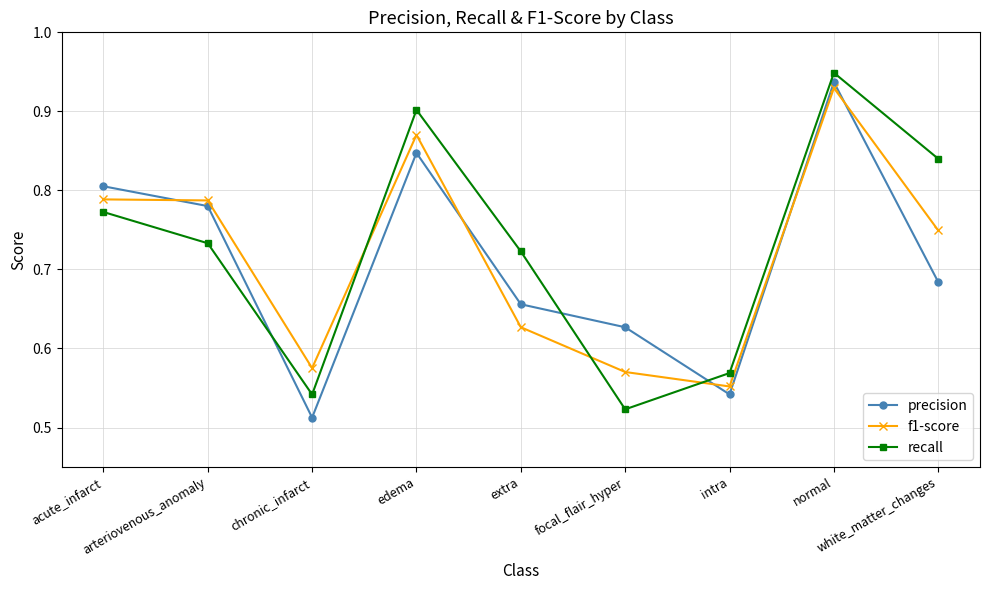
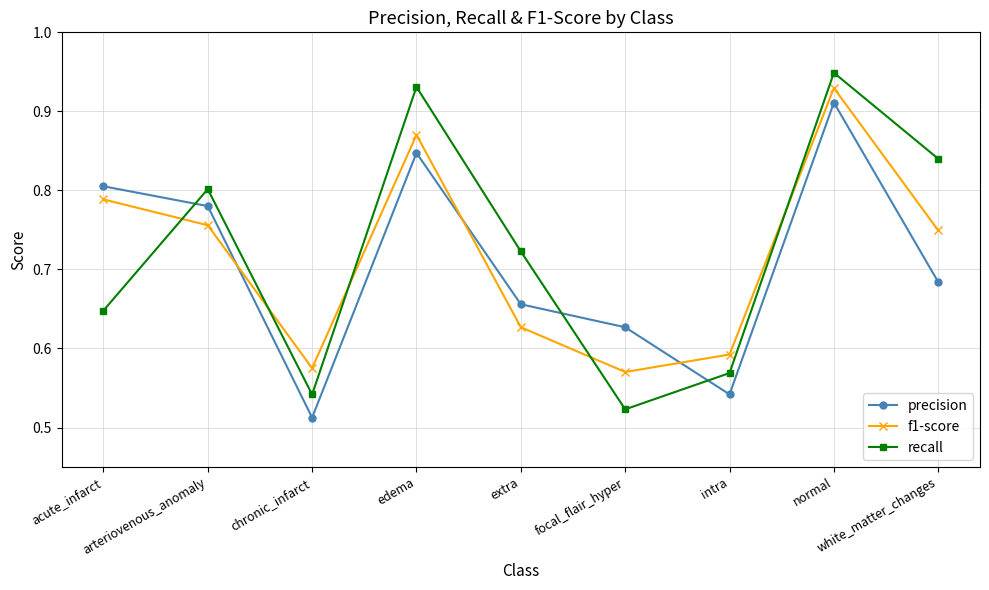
recall, acute_infarct: 0.77 -> 0.65
f1-score, arteriovenous_anomaly: 0.79 -> 0.76
recall, arteriovenous_anomaly: 0.73 -> 0.80
recall, edema: 0.90 -> 0.93
f1-score, intra: 0.55 -> 0.59
precision, normal: 0.94 -> 0.91
